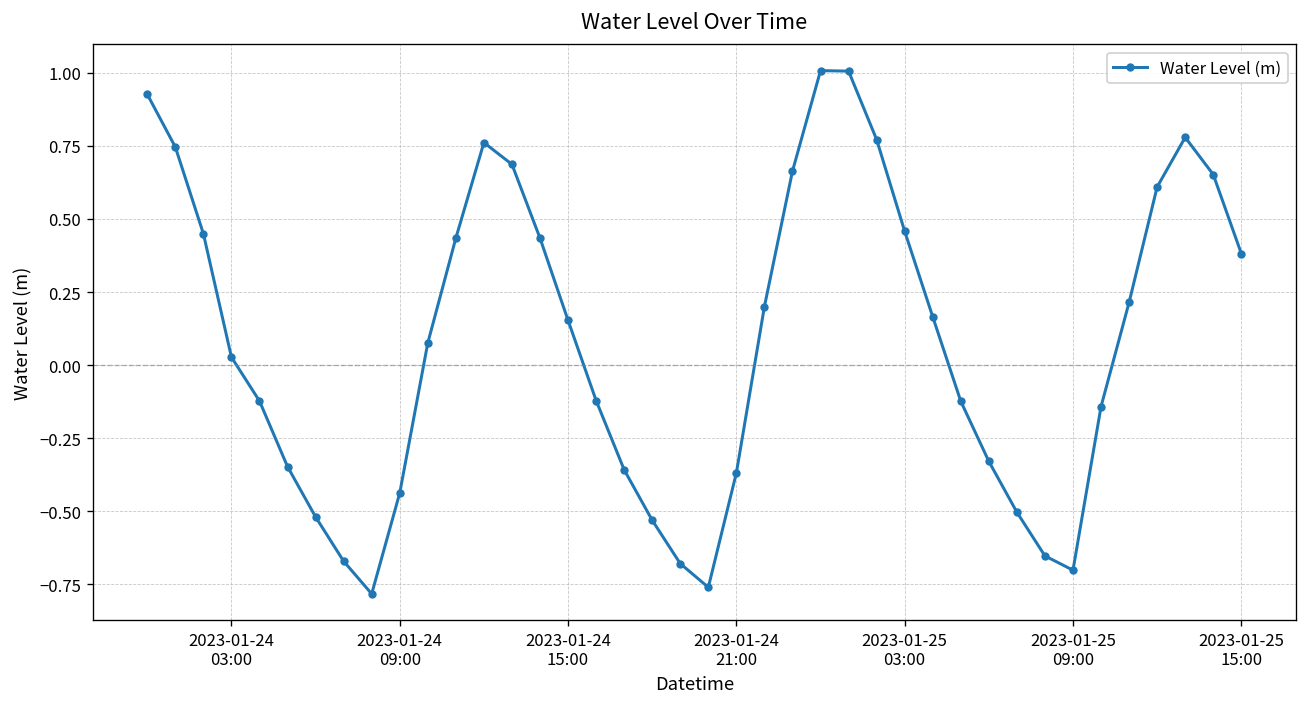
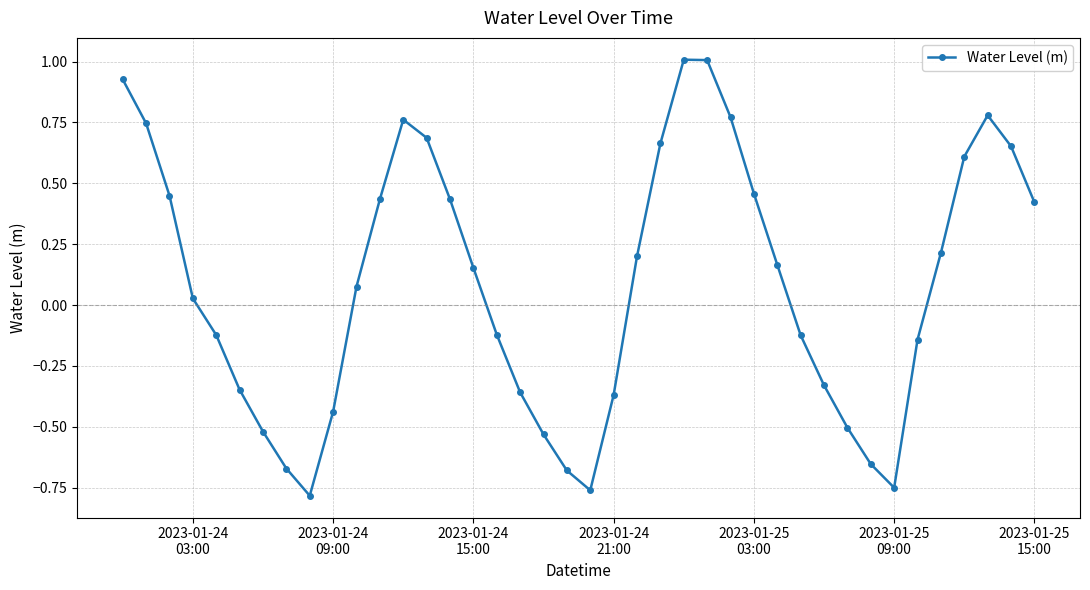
2023-01-25 09:00: -0.70 -> -0.75
2023-01-25 15:00: 0.38 -> 0.42
